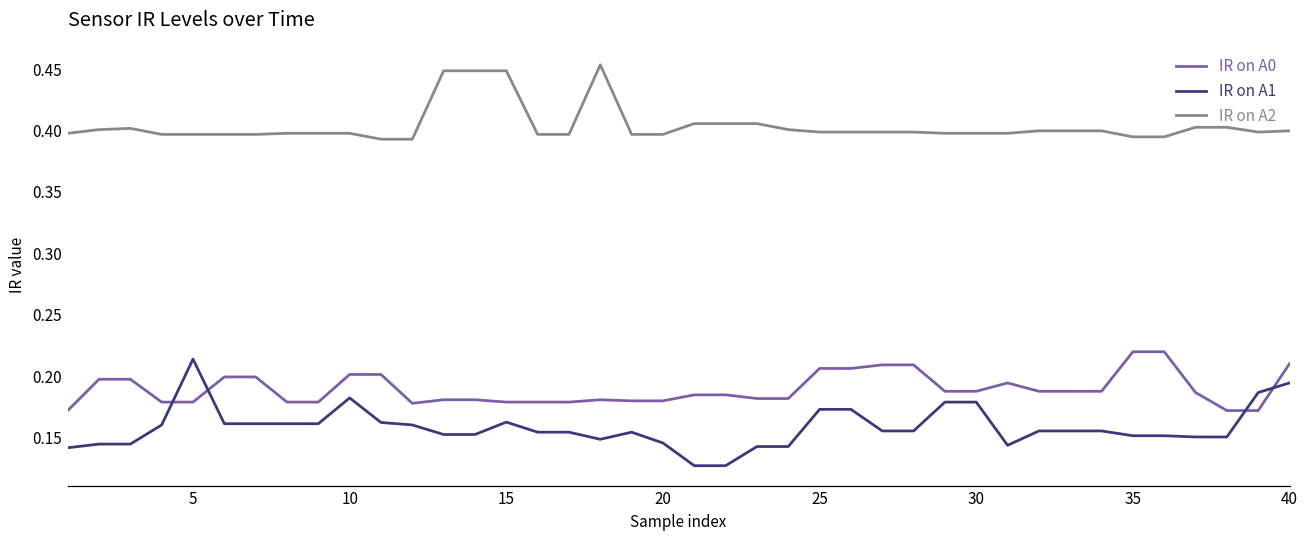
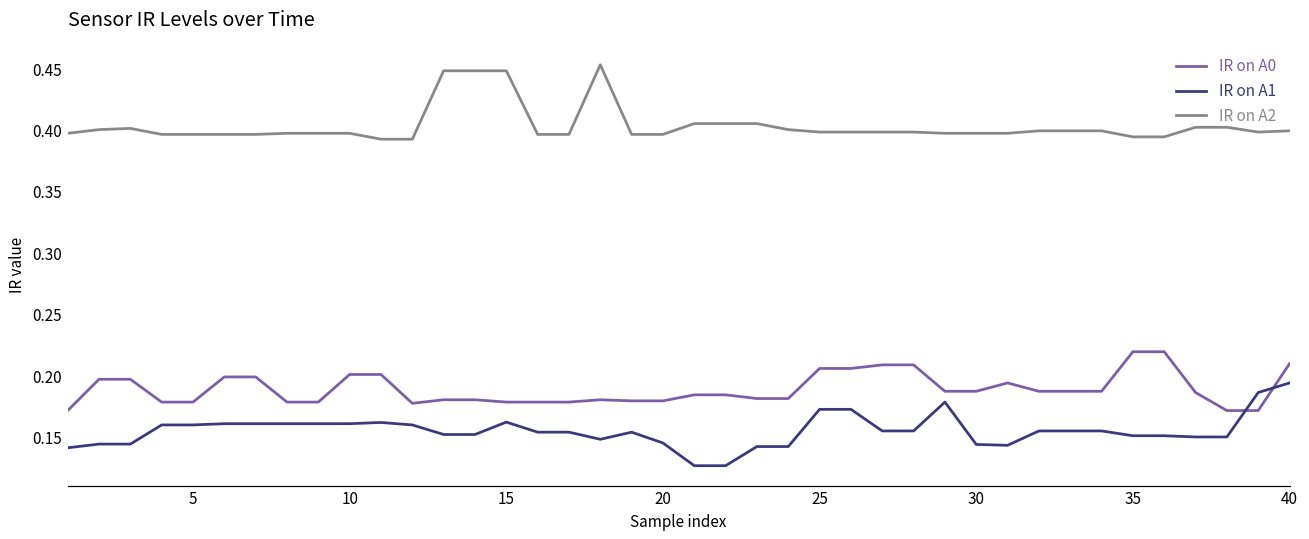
IR on A1, 5: 0.214 -> 0.160
IR on A1, 10: 0.182 -> 0.161
IR on A1, 30: 0.179 -> 0.144
